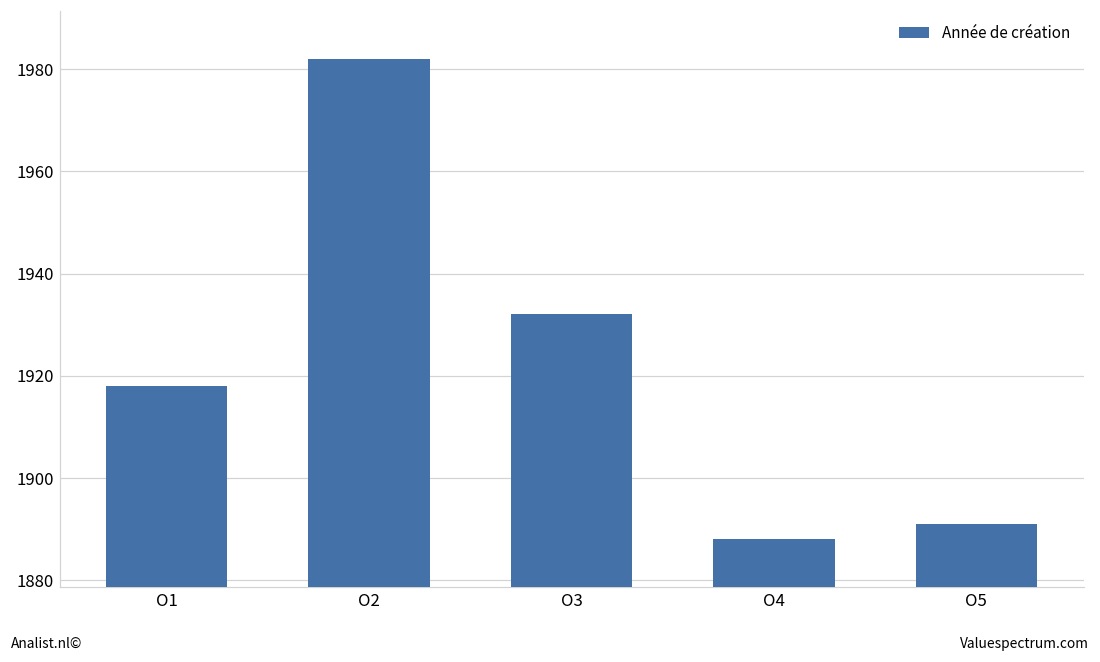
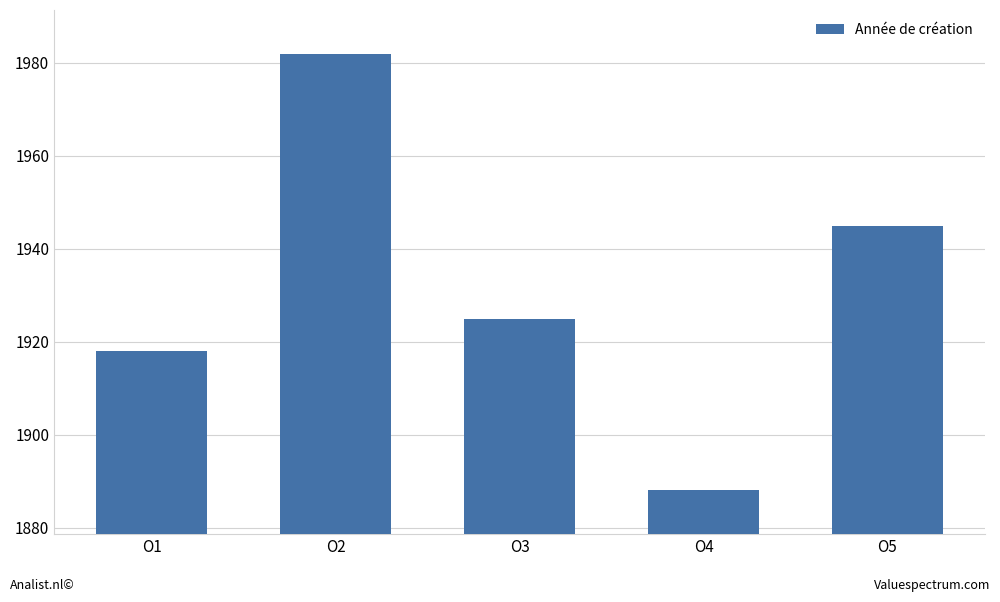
O3: 1932 -> 1925
O5: 1891 -> 1945
